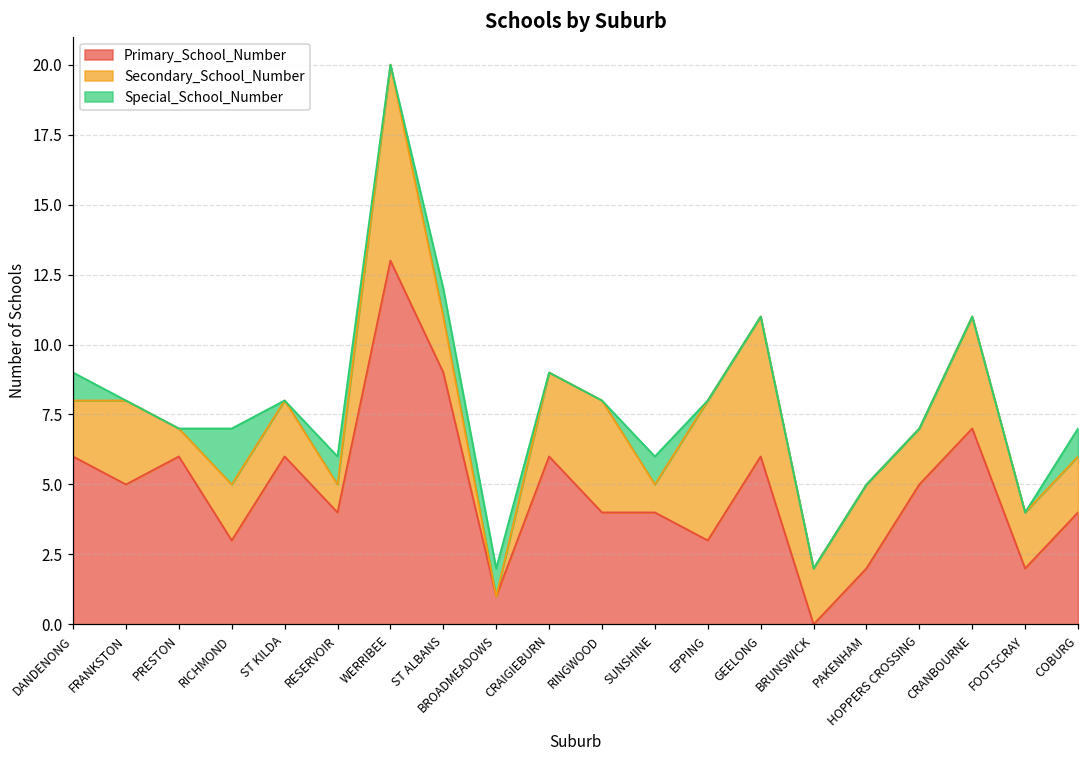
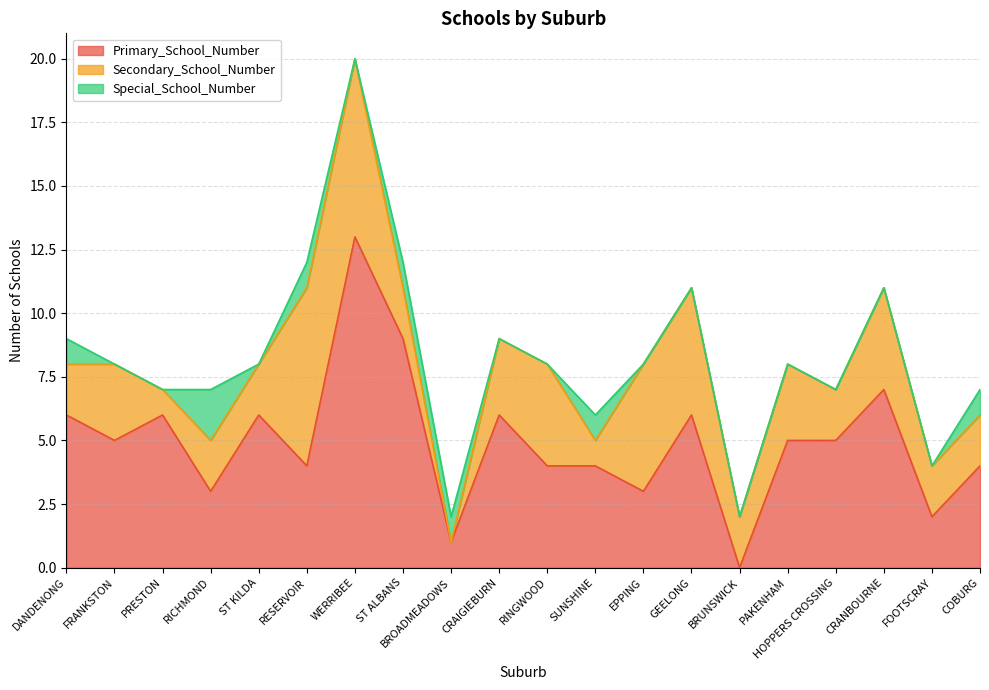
Secondary_School_Number, RESERVOIR: 1 -> 7
Primary_School_Number, PAKENHAM: 2 -> 5
